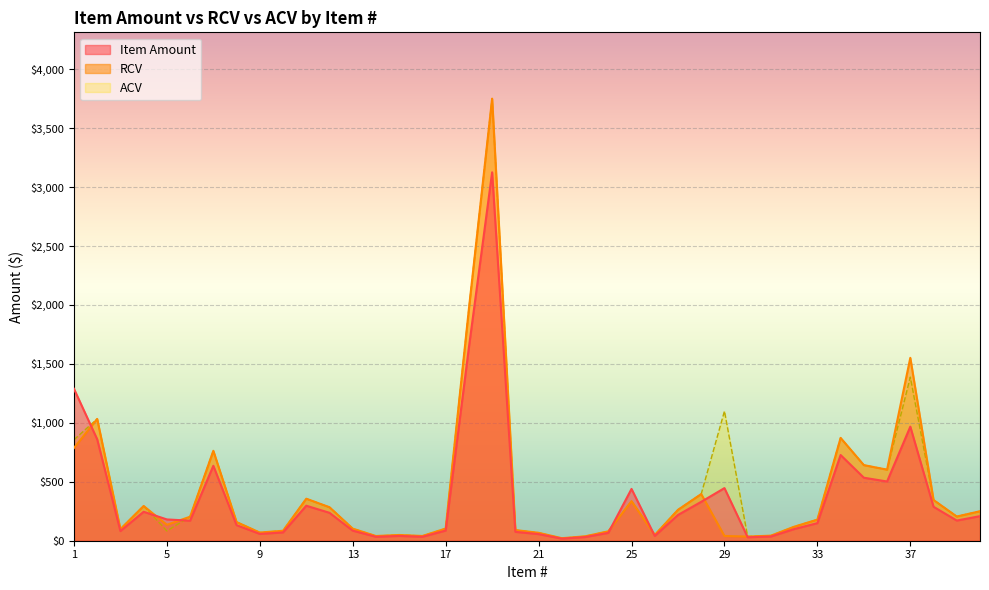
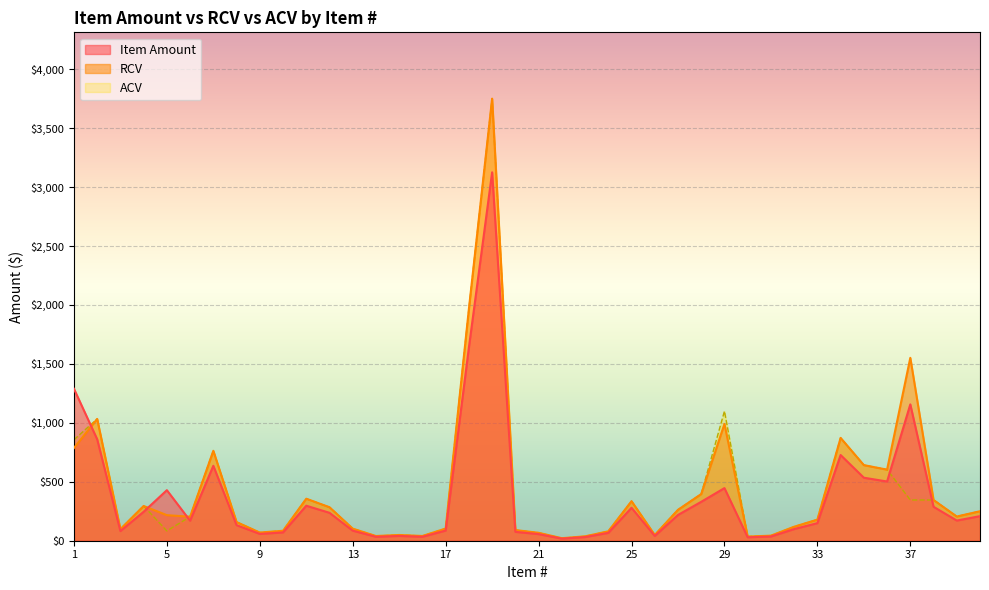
Item Amount, 5: $180 -> $430
RCV, 5: $140 -> $220
Item Amount, 25: $440 -> $280
RCV, 29: $40 -> $990
Item Amount, 37: $970 -> $1,160
ACV, 37: $1,390 -> $350
